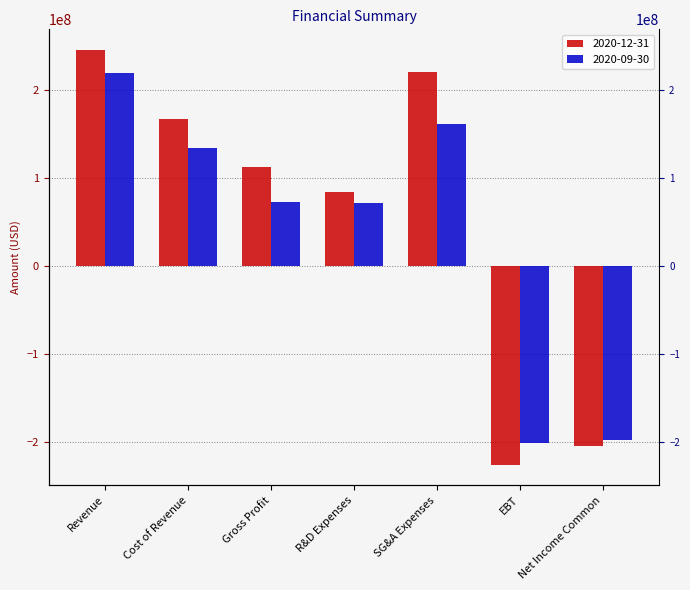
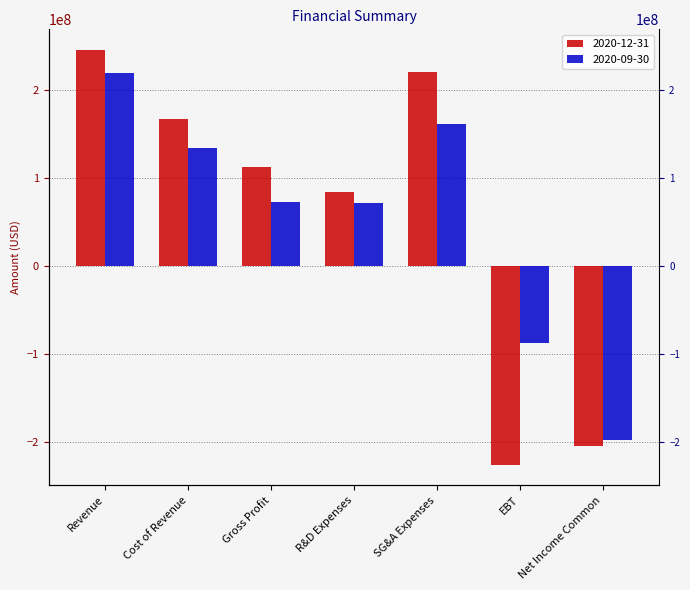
2020-09-30, EBT: -200000000 -> -90000000
